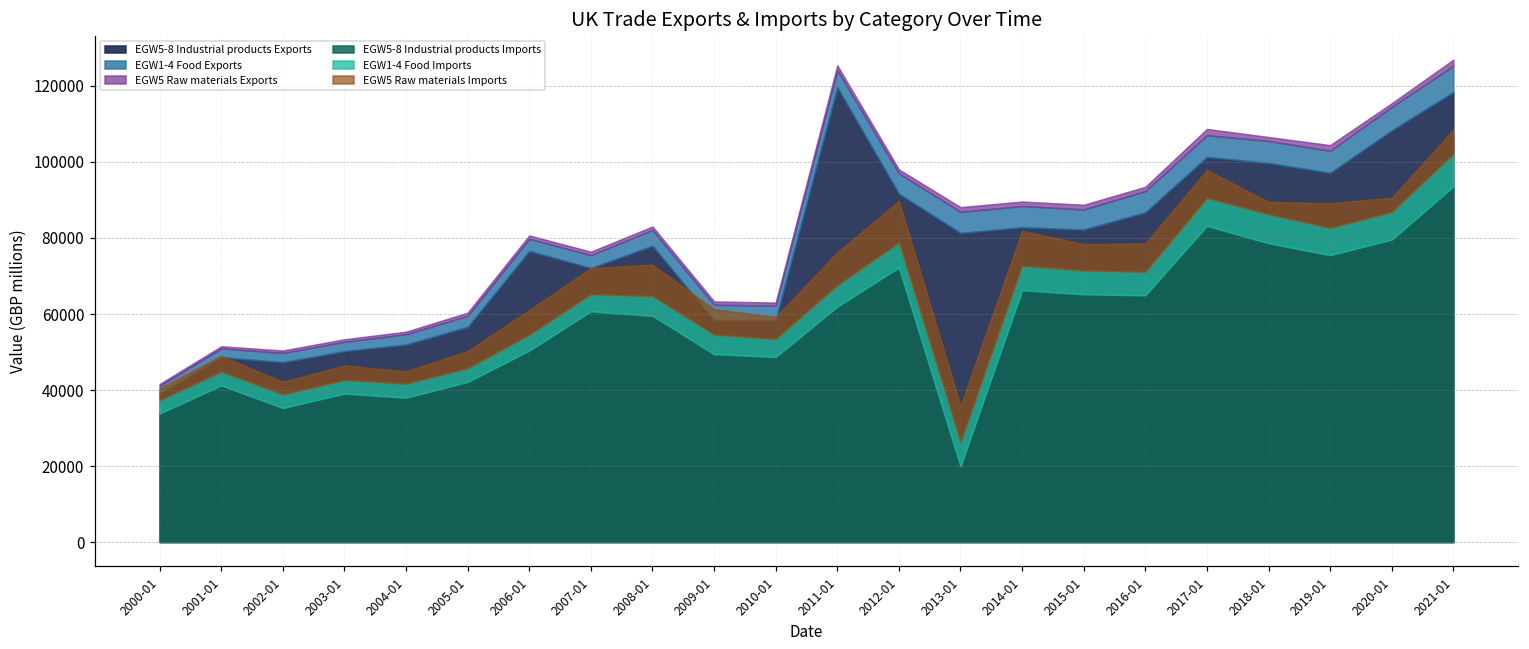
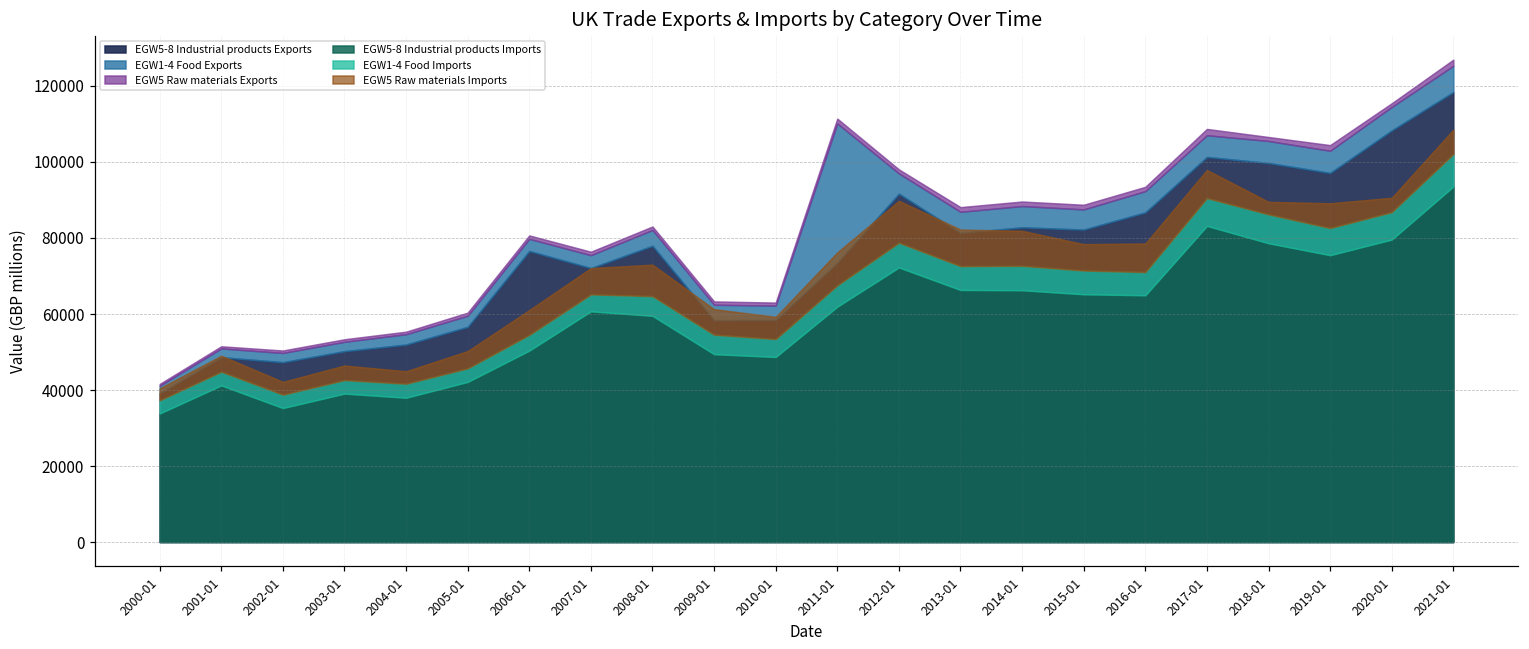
EGW5-8 Industrial products Exports, 2011-01: 120000 -> 73000
EGW1-4 Food Exports, 2011-01: 5000 -> 37000
EGW5-8 Industrial products Imports, 2013-01: 20000 -> 66000
